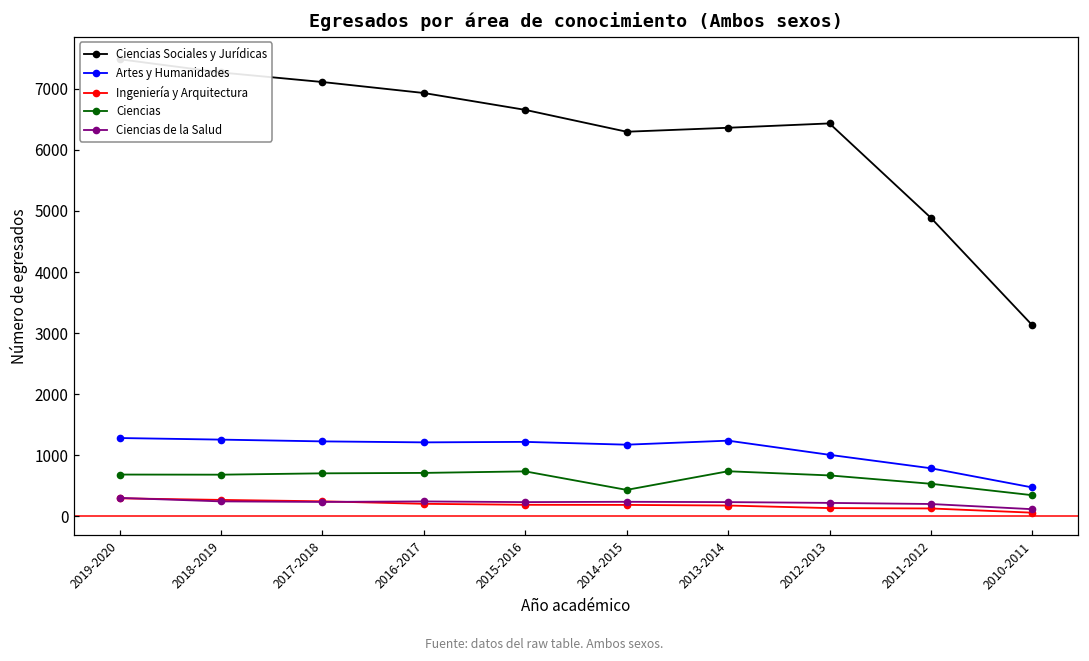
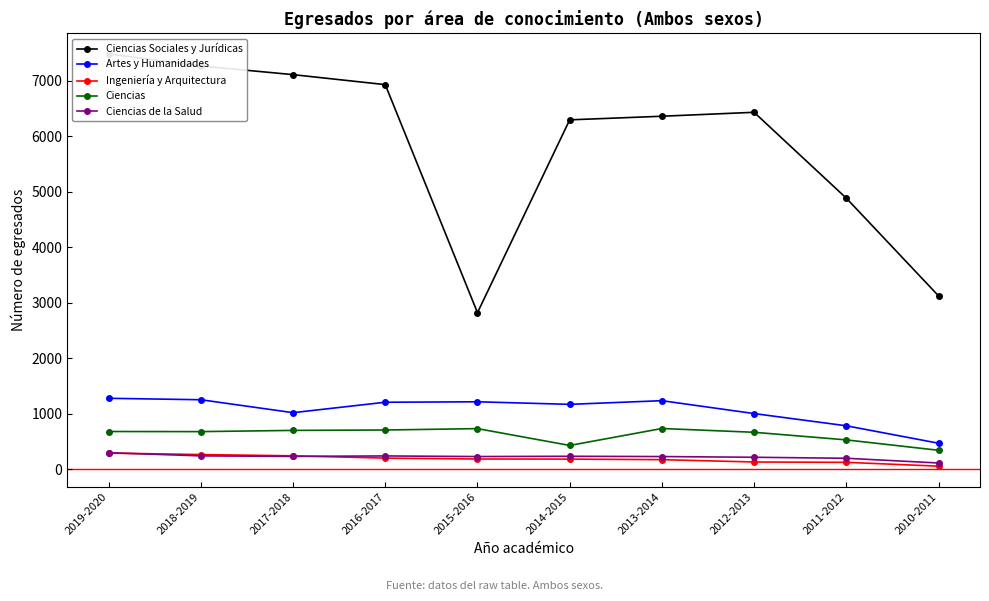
Artes y Humanidades, 2017-2018: 1200 -> 1000
Ciencias Sociales y Jurídicas, 2015-2016: 6700 -> 2800
